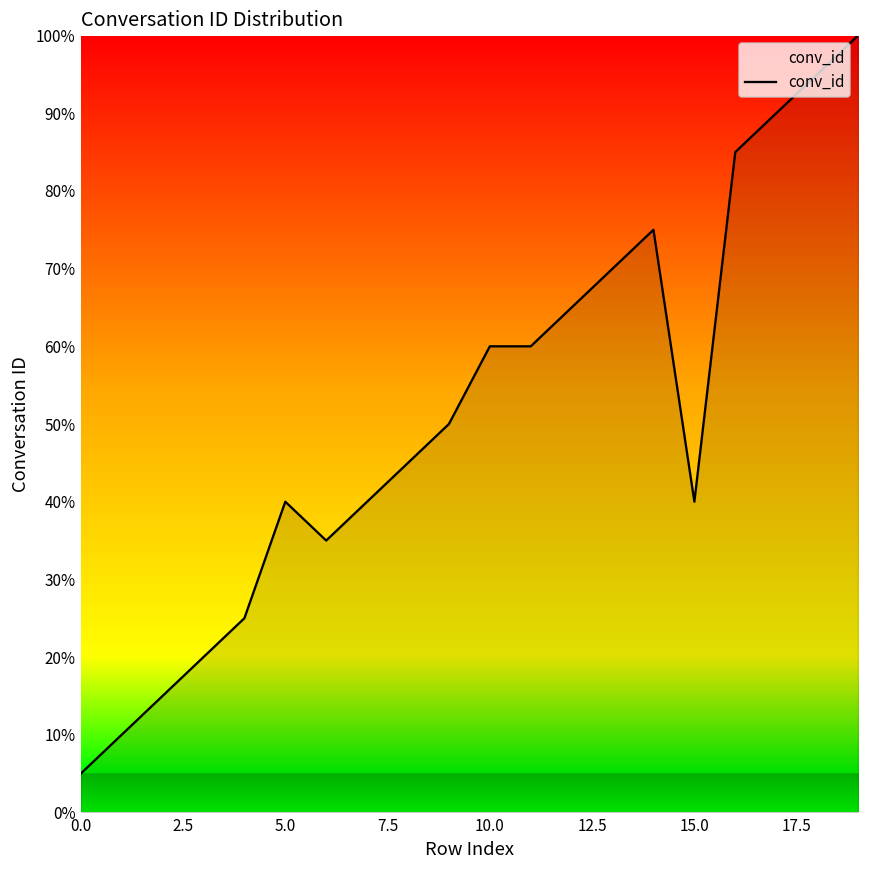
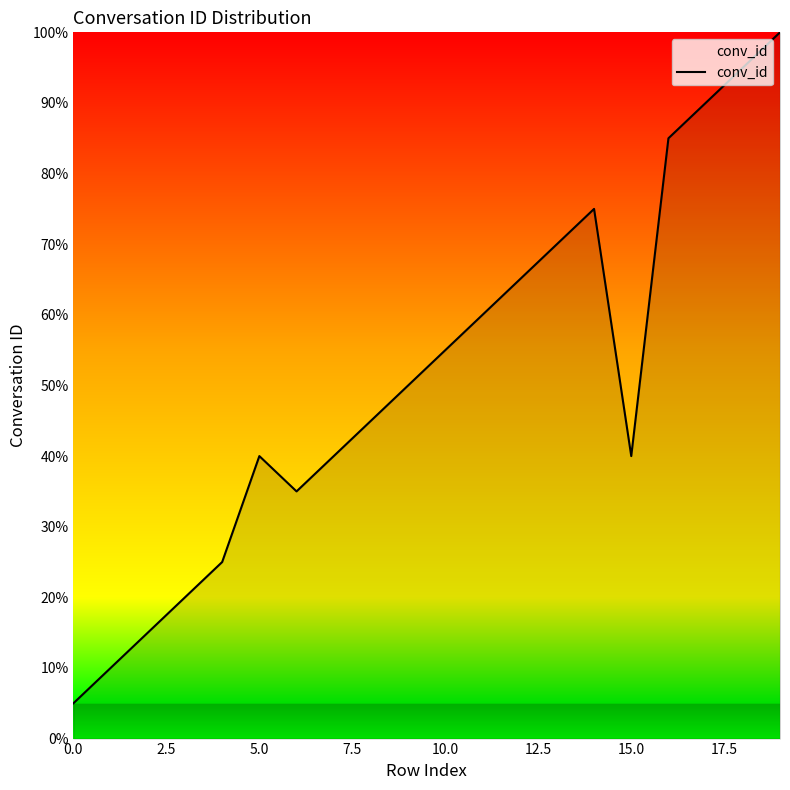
10.0: 60% -> 55%
